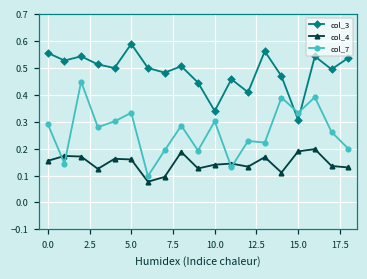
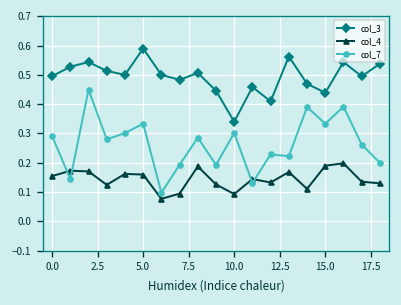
col_3, 0.0: 0.56 -> 0.50
col_4, 10.0: 0.14 -> 0.09
col_3, 15.0: 0.31 -> 0.44
